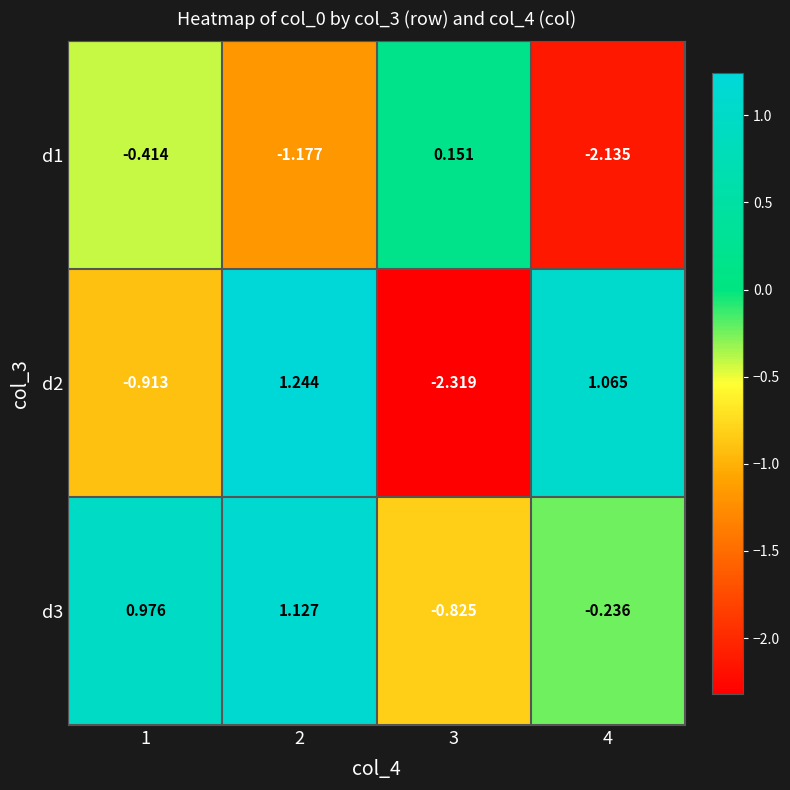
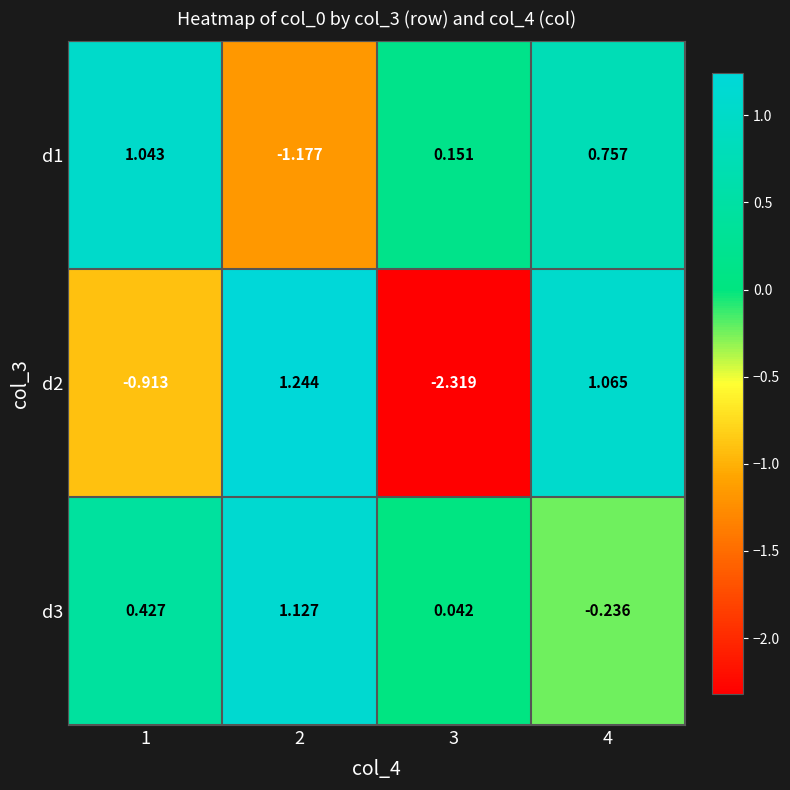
d1, 1: -0.414 -> 1.043
d1, 4: -2.135 -> 0.757
d3, 1: 0.976 -> 0.427
d3, 3: -0.825 -> 0.042
